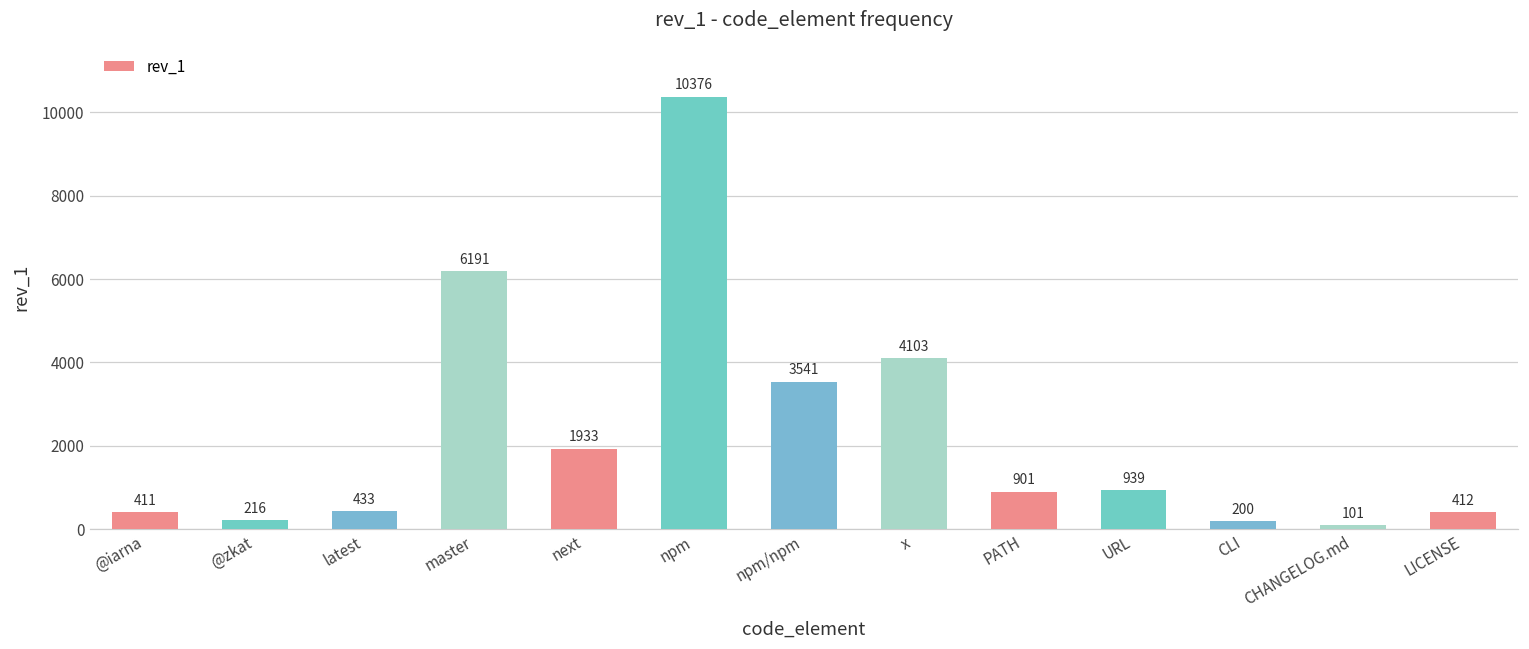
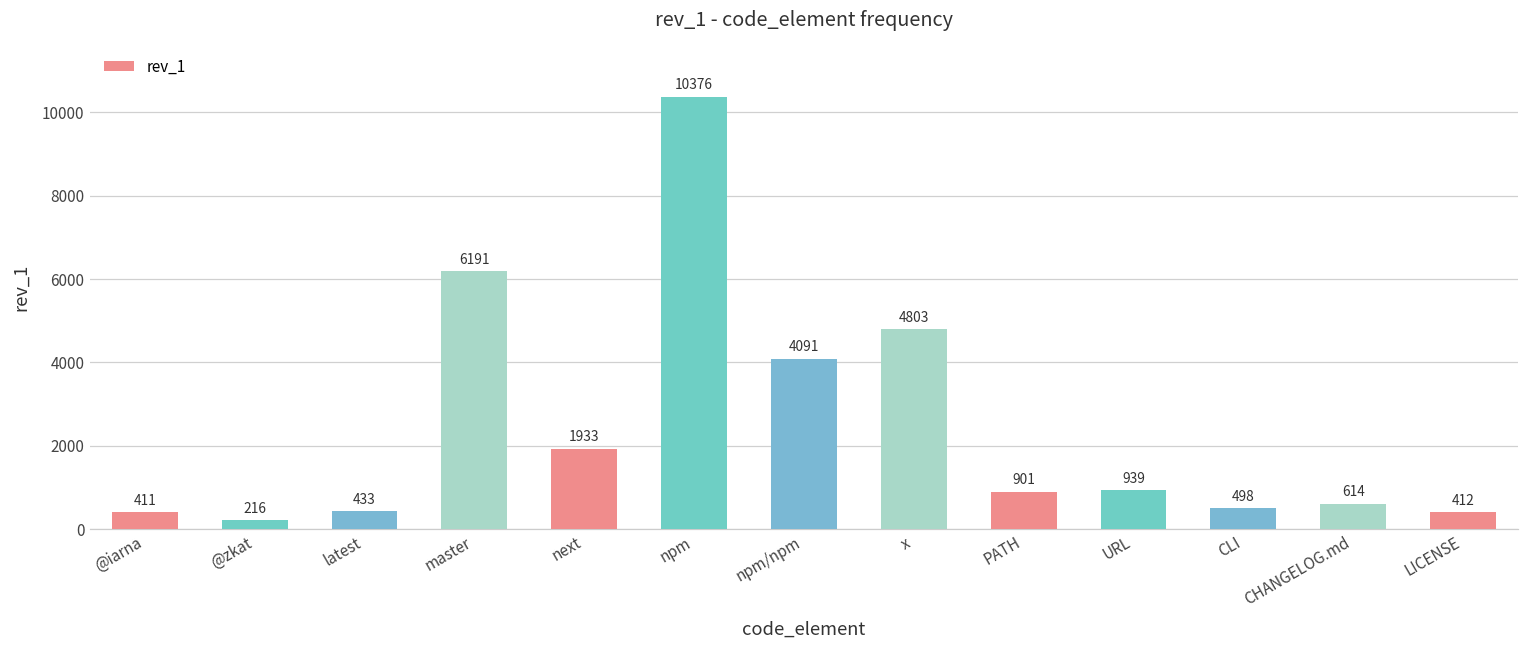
npm/npm: 3541 -> 4091
x: 4103 -> 4803
CLI: 200 -> 498
CHANGELOG.md: 101 -> 614
